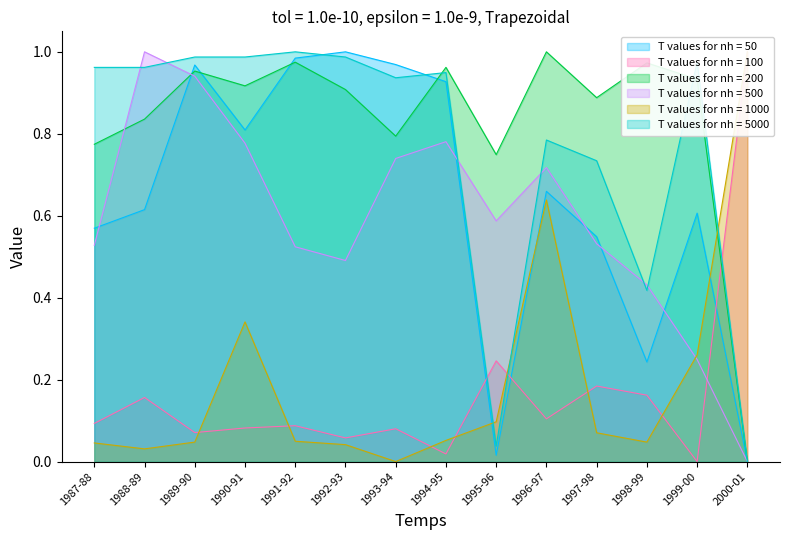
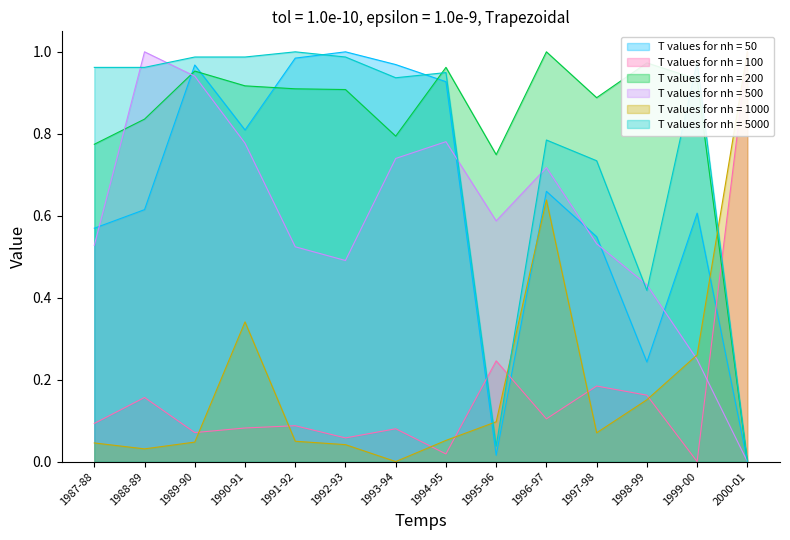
T values for nh = 200, 1991-92: 0.97 -> 0.91
T values for nh = 1000, 1998-99: 0.05 -> 0.15
